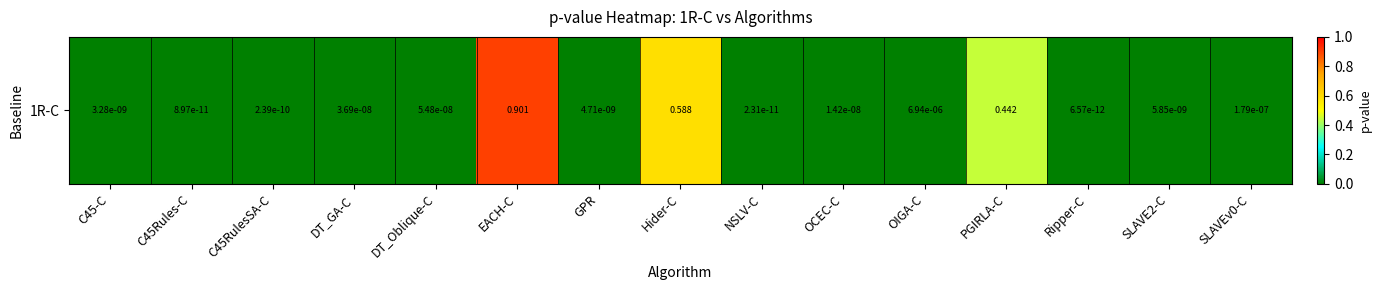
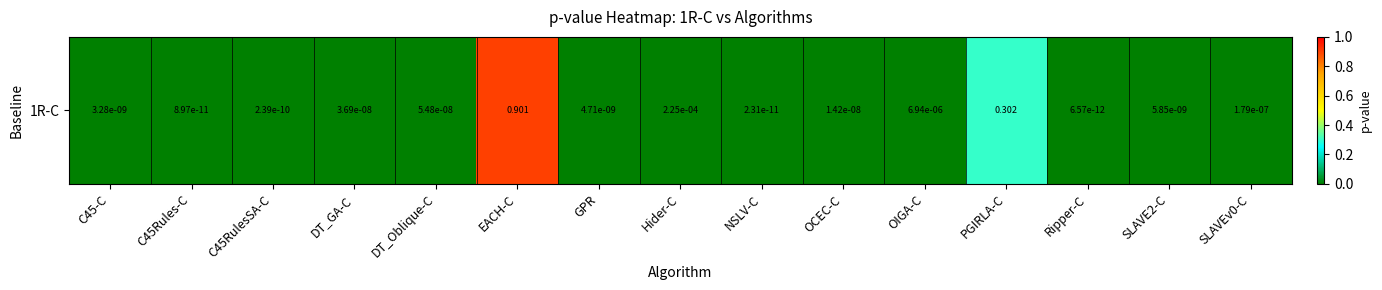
1R-C, Hider-C: 0.588 -> 2.25e-04
1R-C, PGIRLA-C: 0.442 -> 0.302
